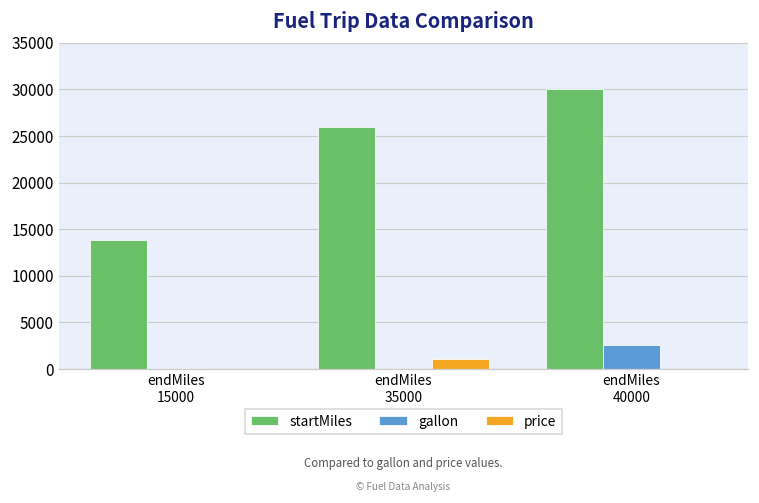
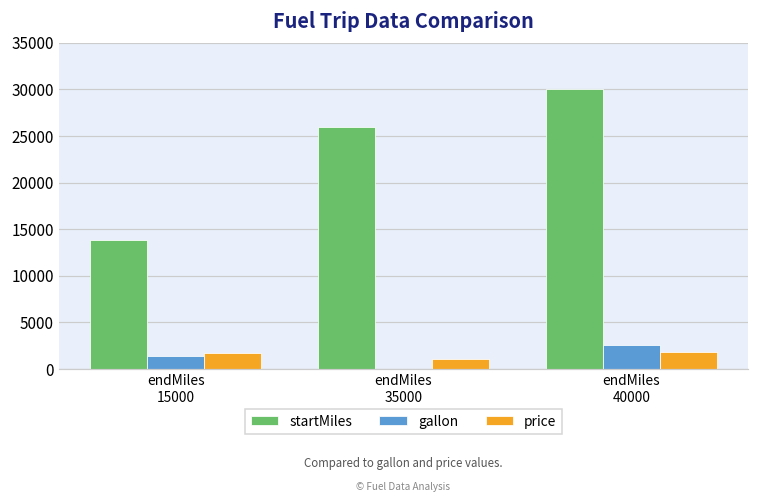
gallon, endMiles 15000: 0 -> 1000
price, endMiles 15000: 0 -> 2000
price, endMiles 40000: 0 -> 2000
